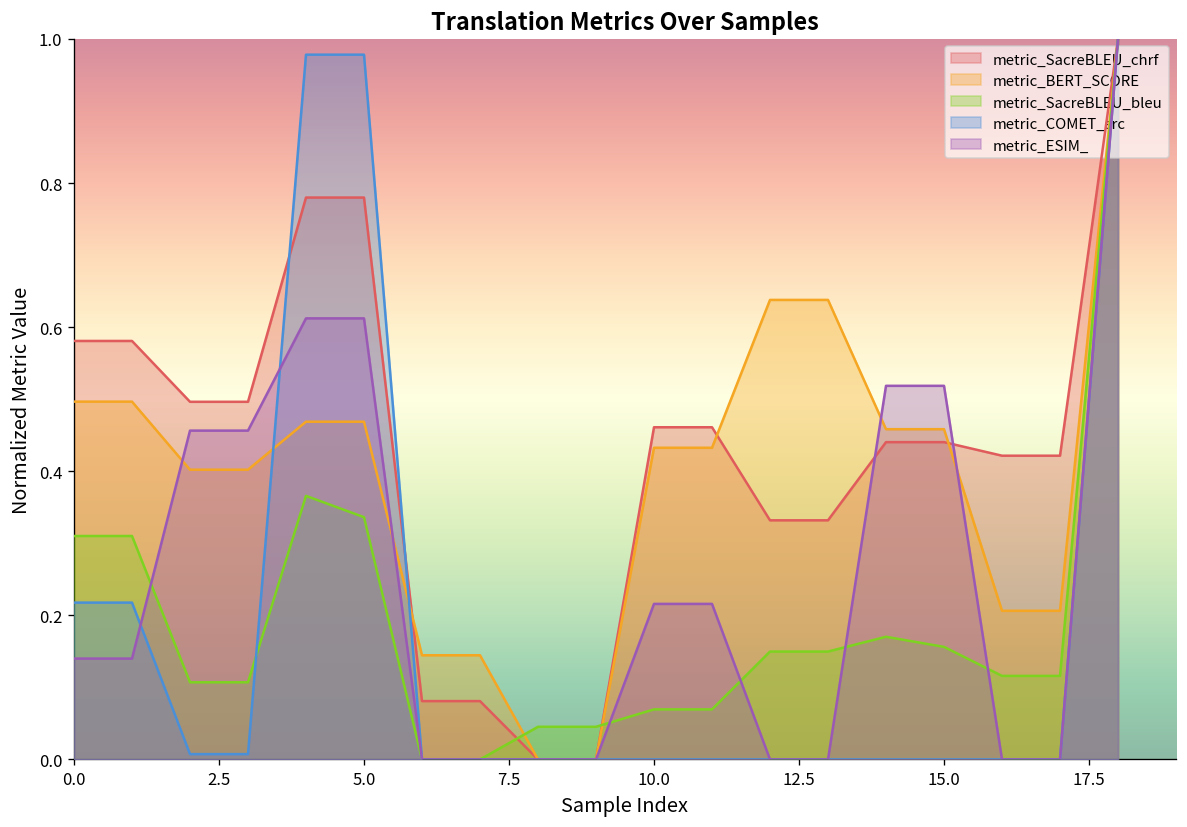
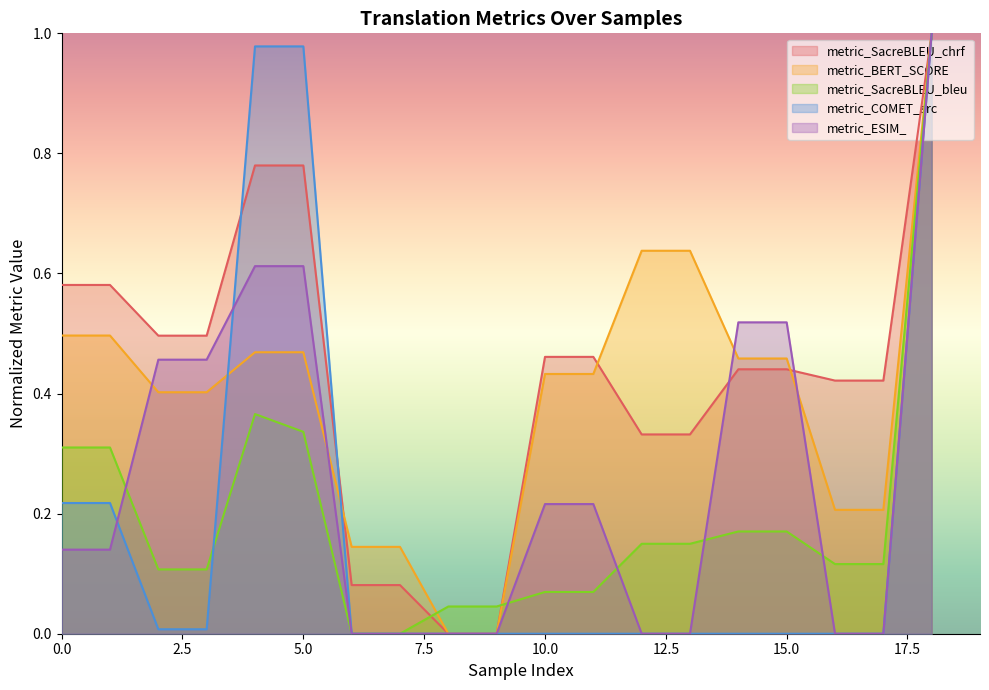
metric_SacreBLEU_bleu, 15.0: 0.16 -> 0.17
